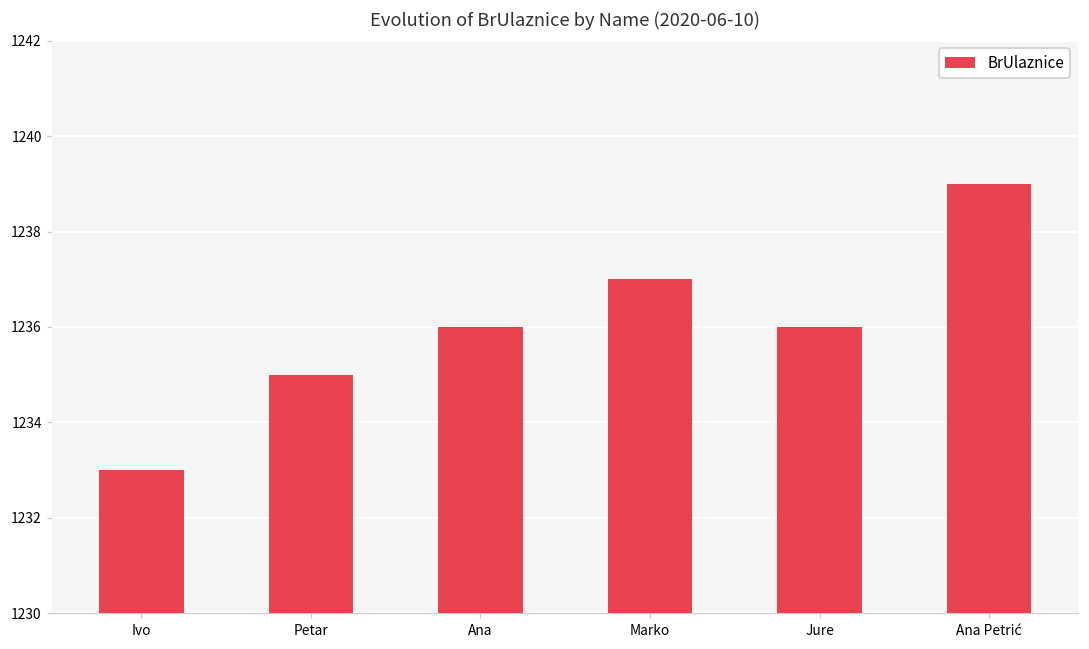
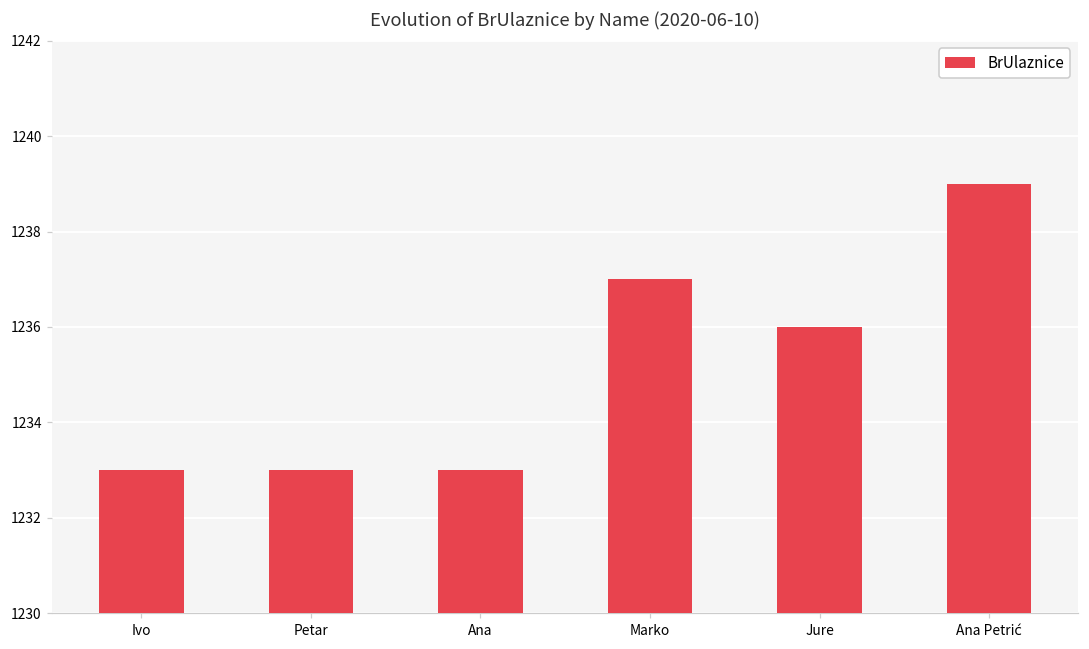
Petar: 1235 -> 1233
Ana: 1236 -> 1233
